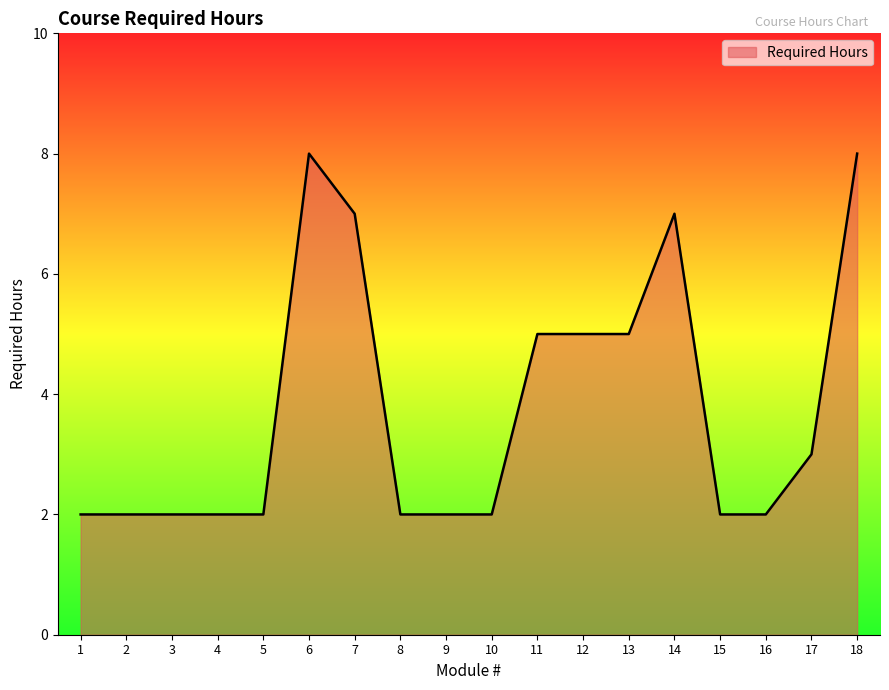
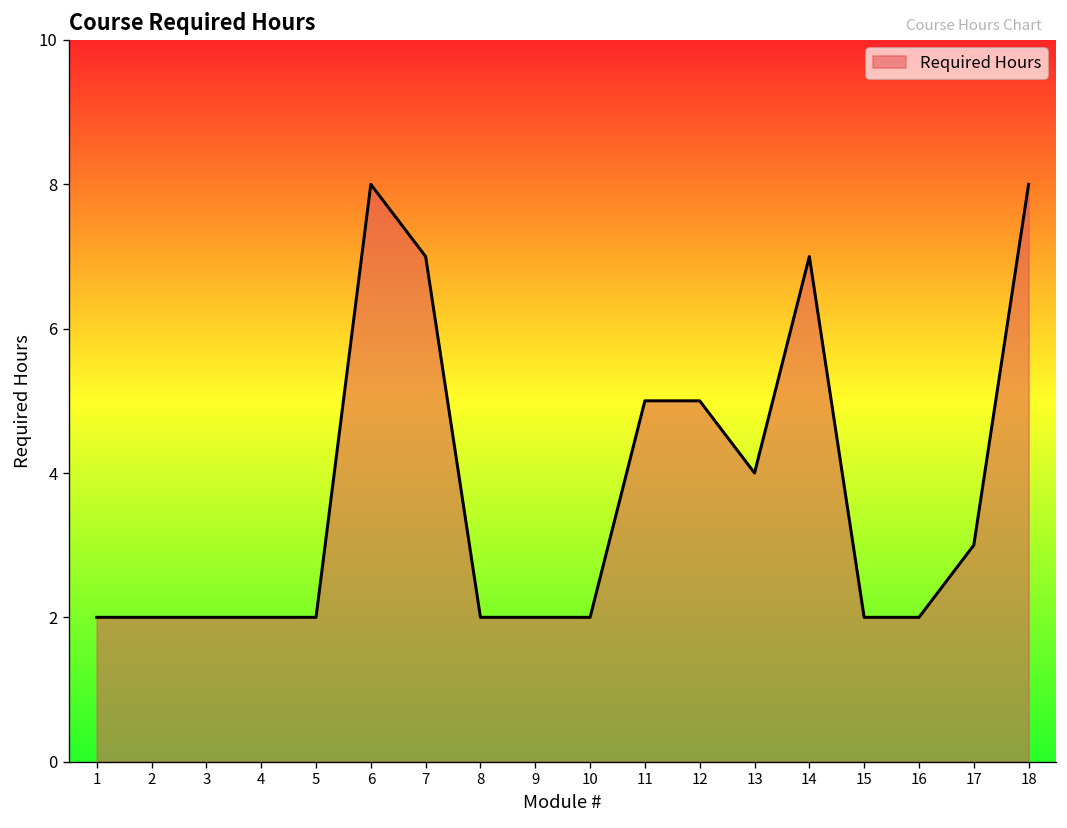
13: 5 -> 4
